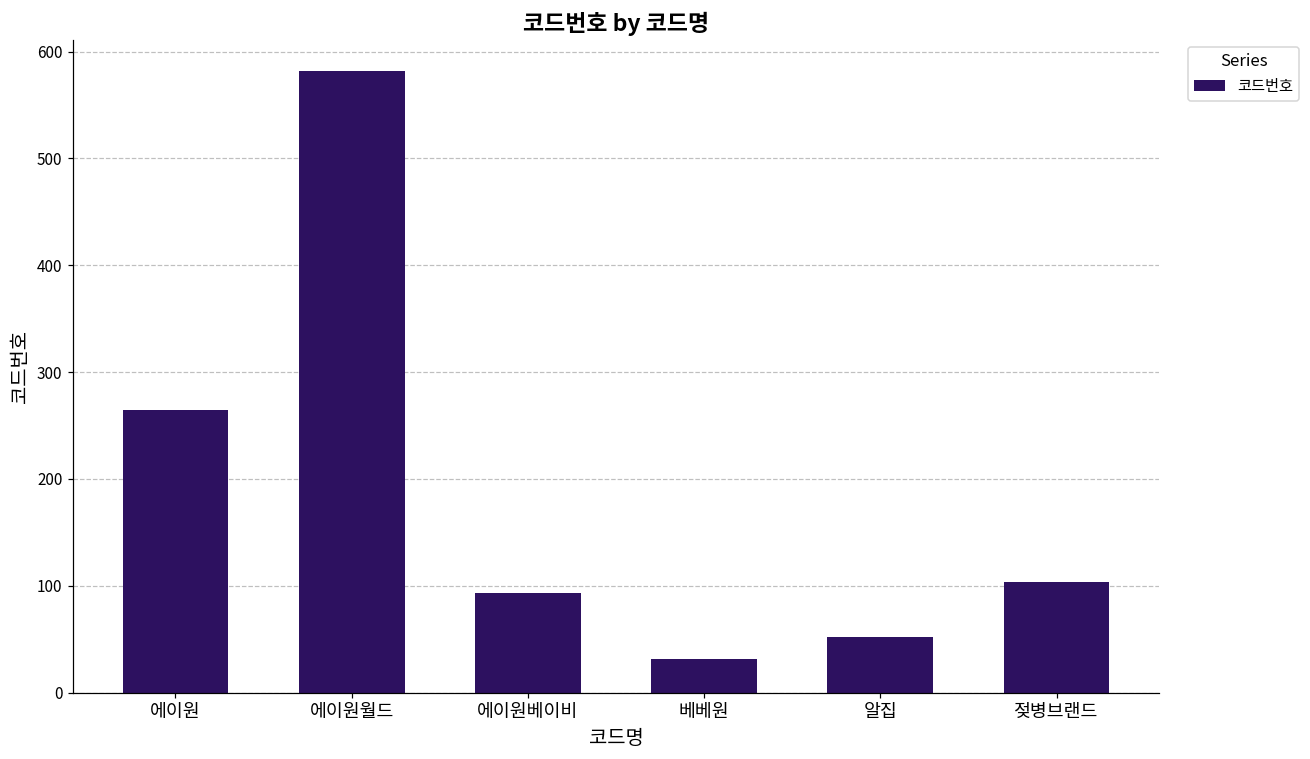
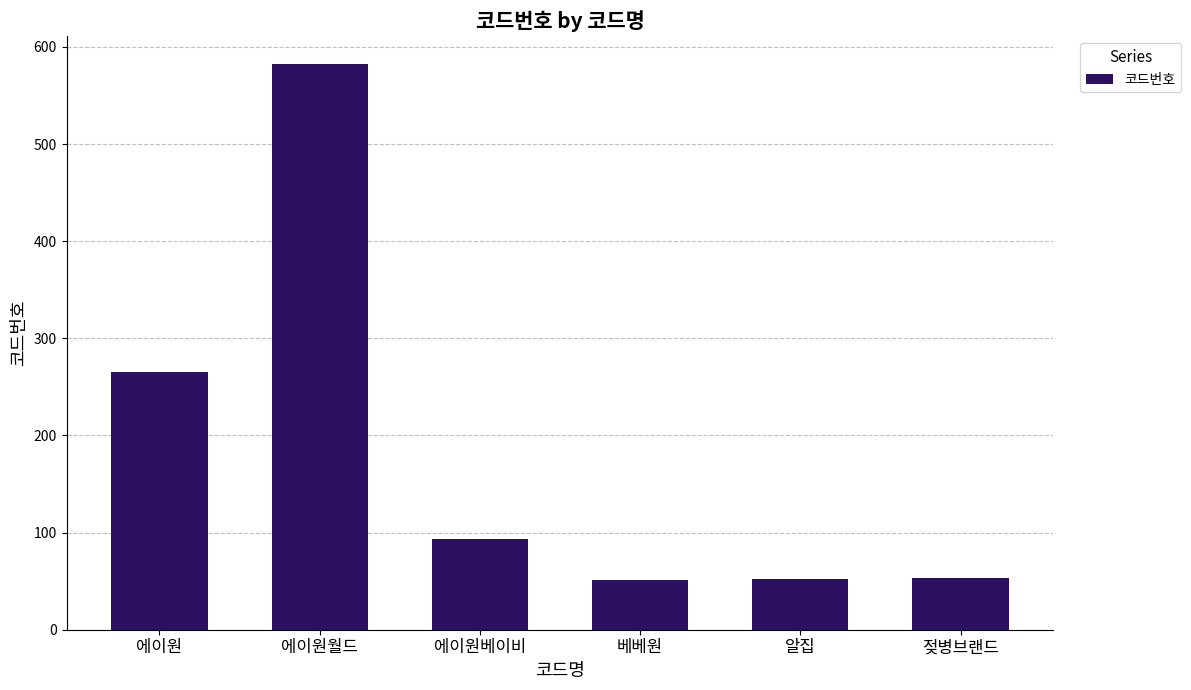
베베원: 30 -> 50
젖병브랜드: 100 -> 50
